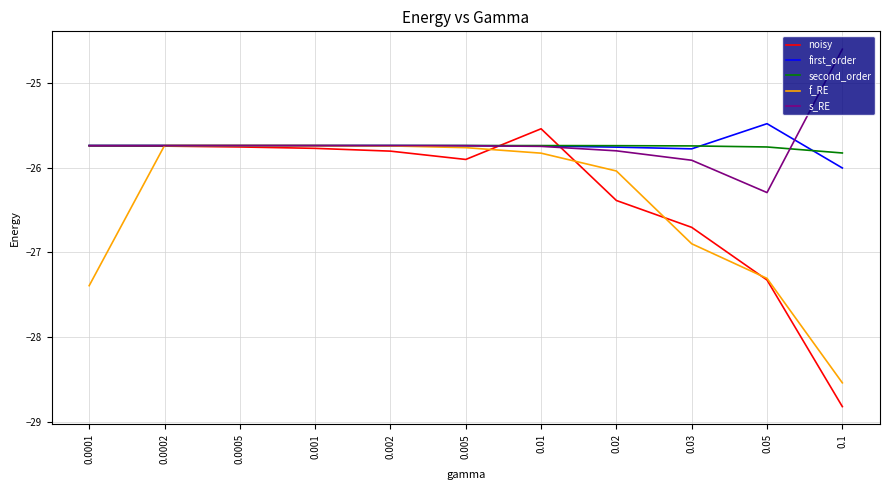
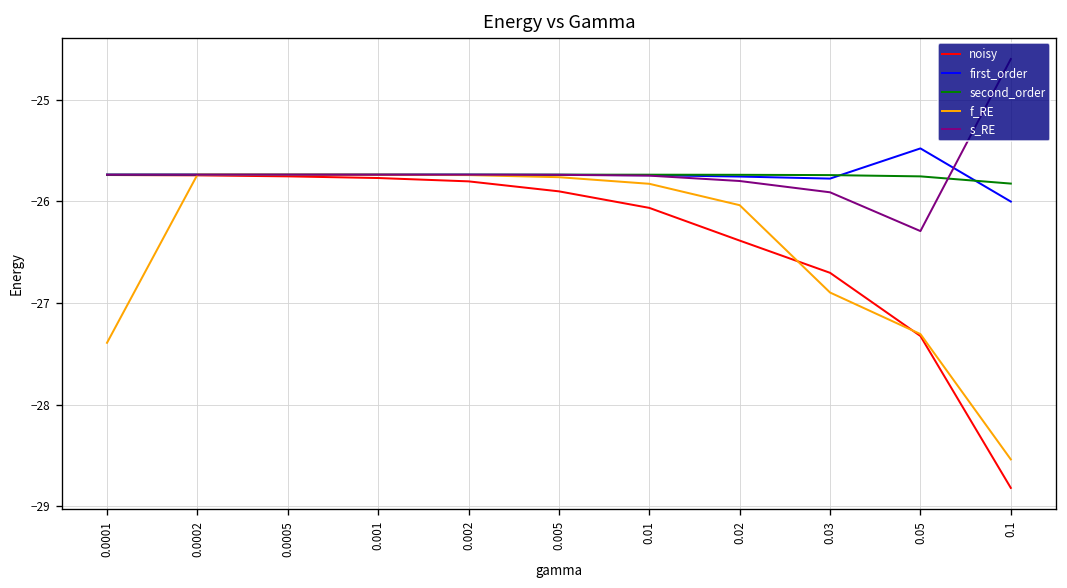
noisy, 0.01: -25.5 -> -26.1
